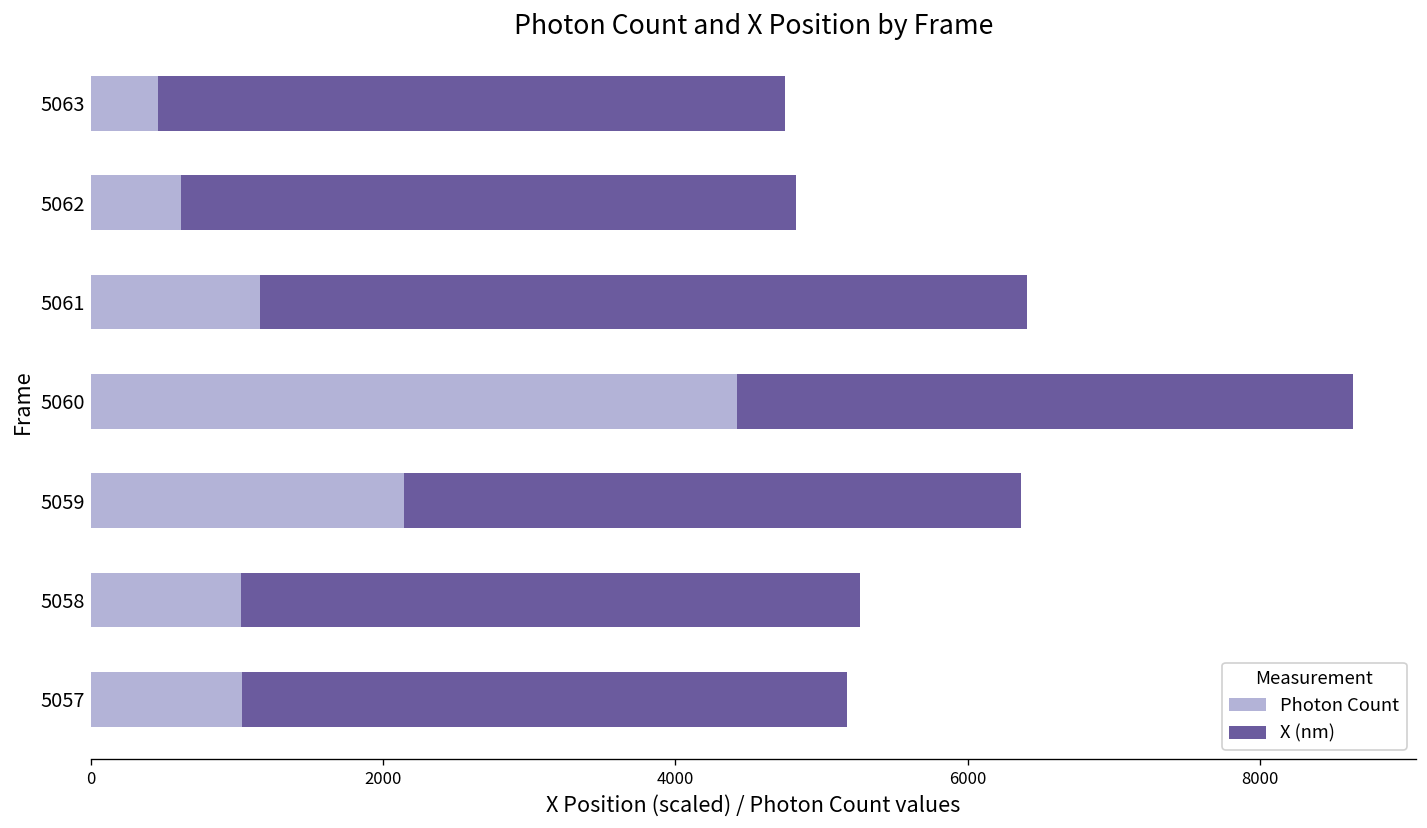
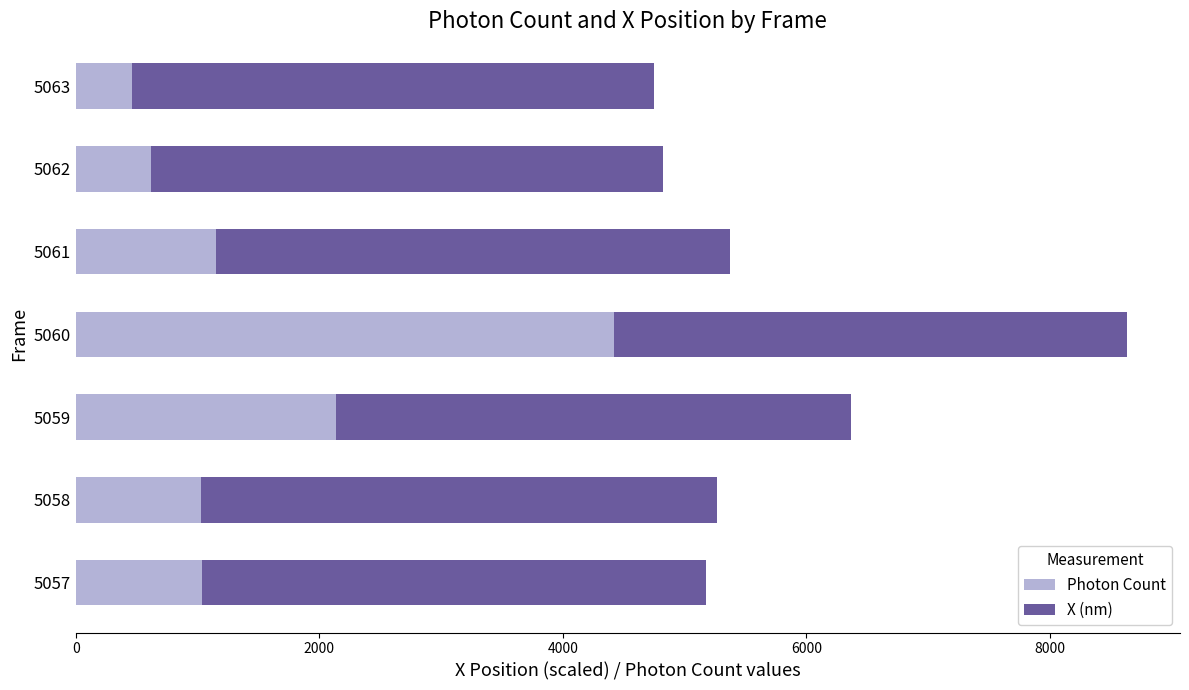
X (nm), 5061: 5250 -> 4210
